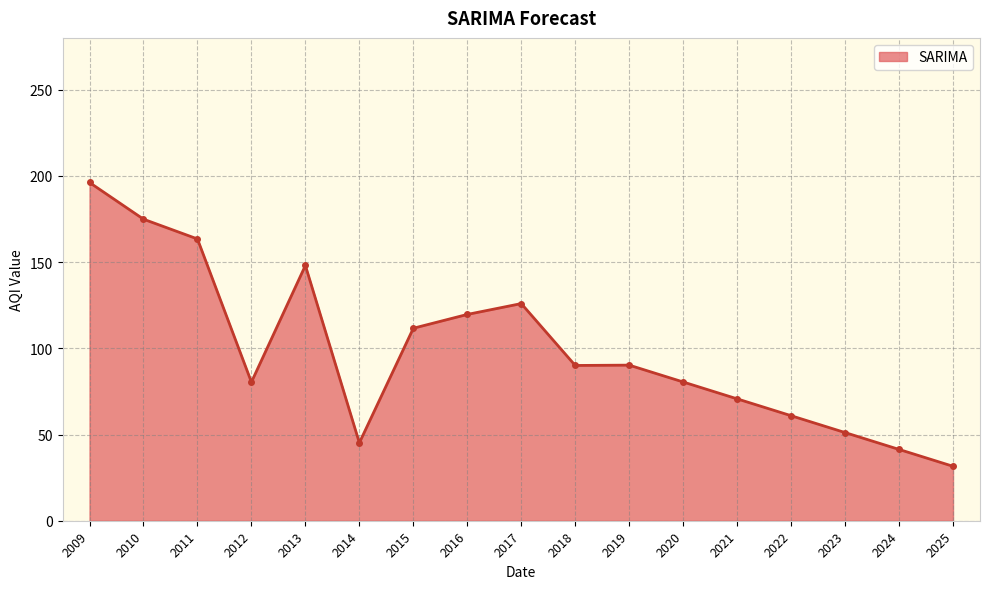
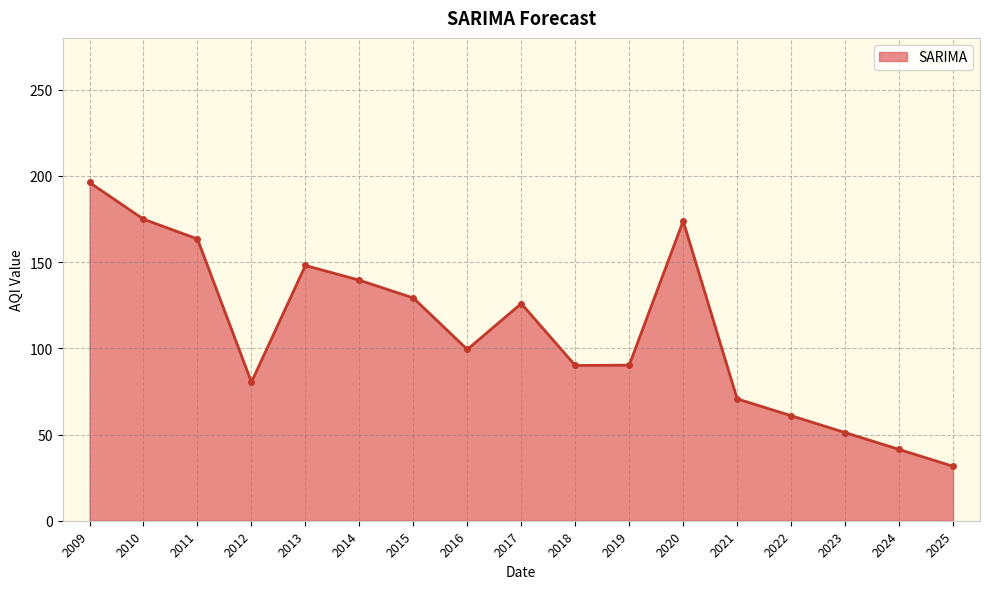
2014: 45 -> 139
2015: 112 -> 129
2016: 120 -> 99
2020: 80 -> 174
